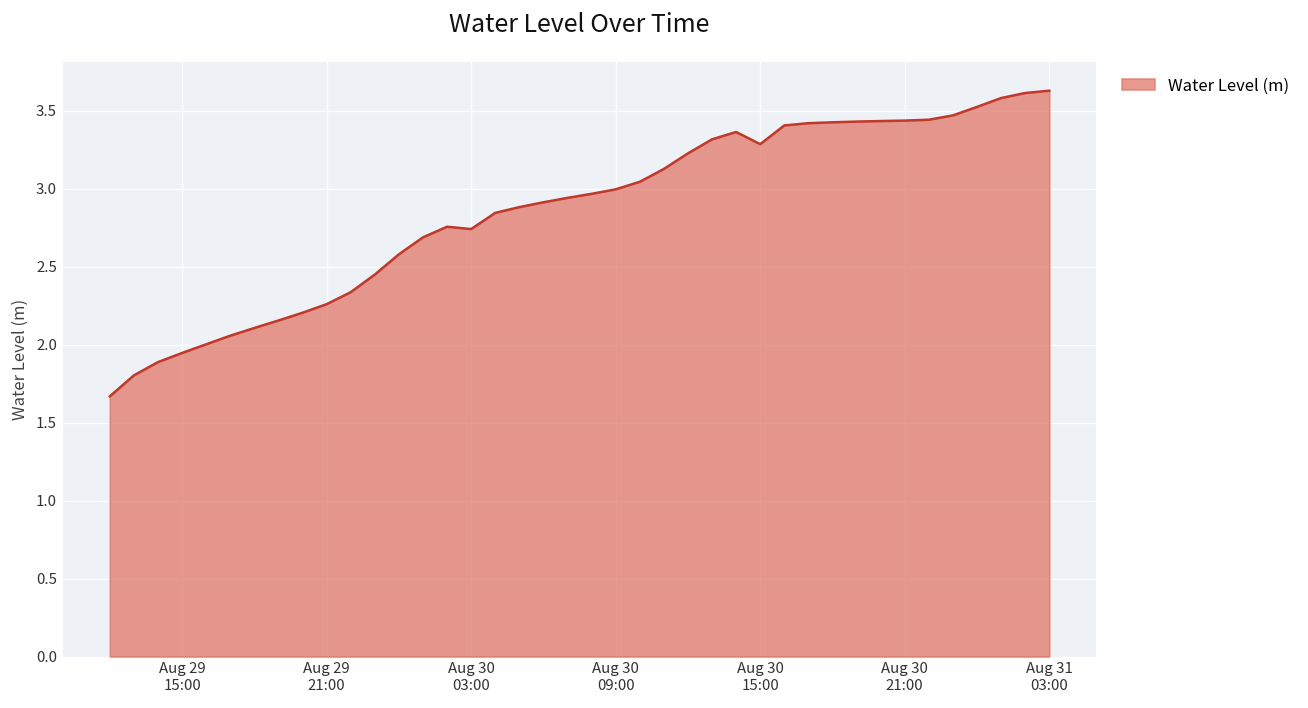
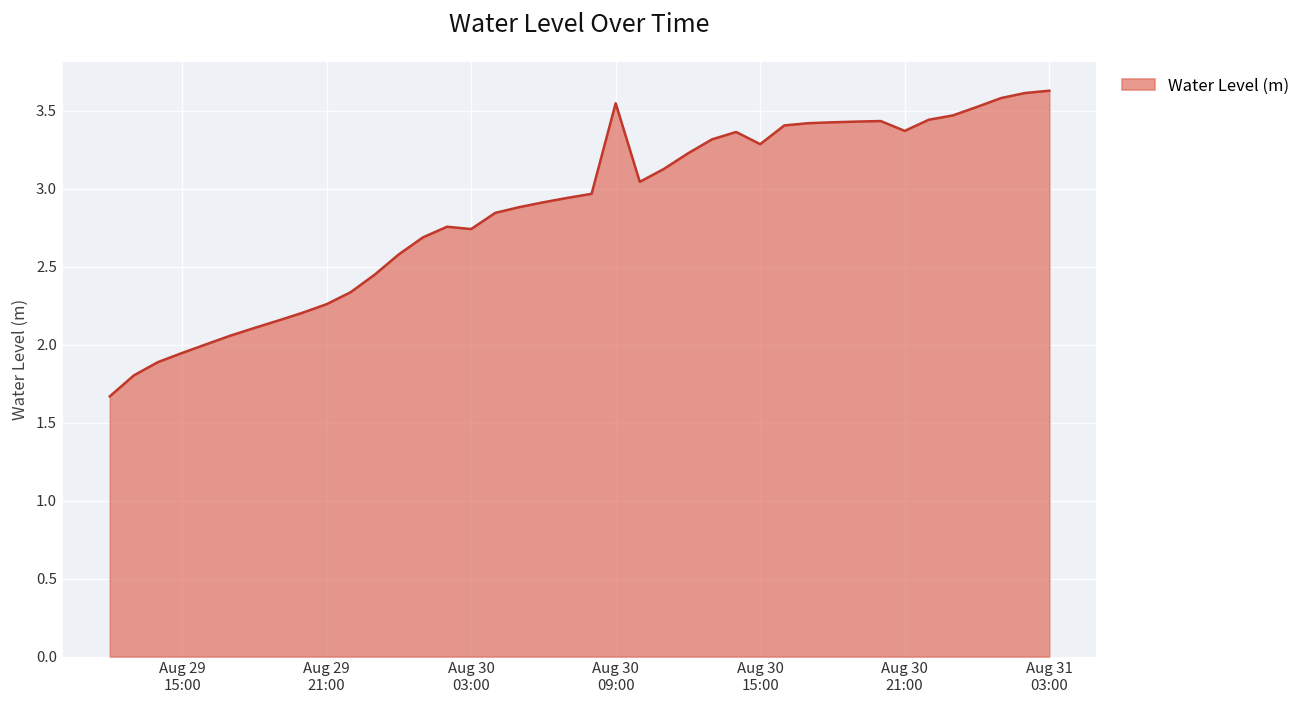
Aug 30 09:00: 3.00 -> 3.55
Aug 30 21:00: 3.44 -> 3.37
